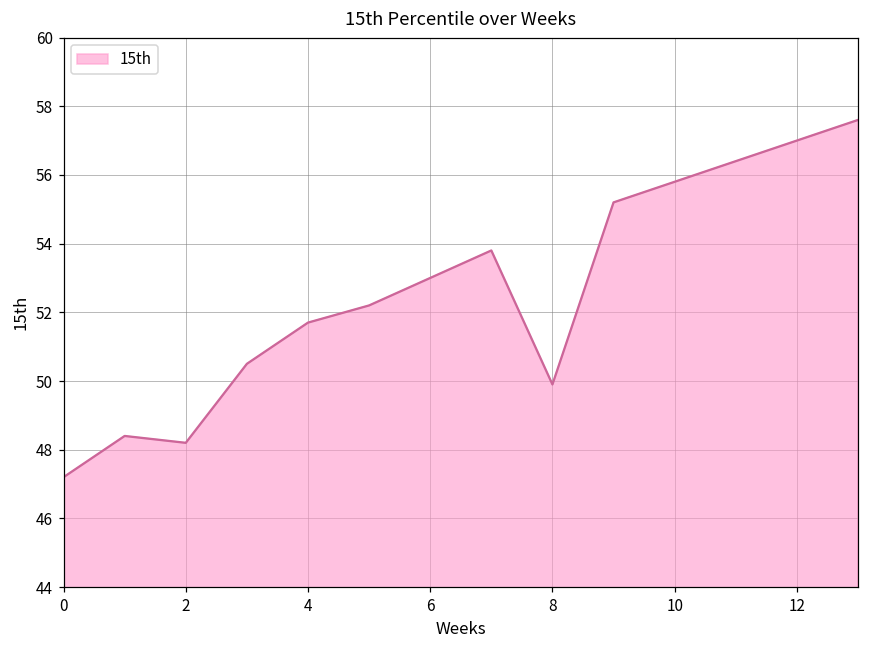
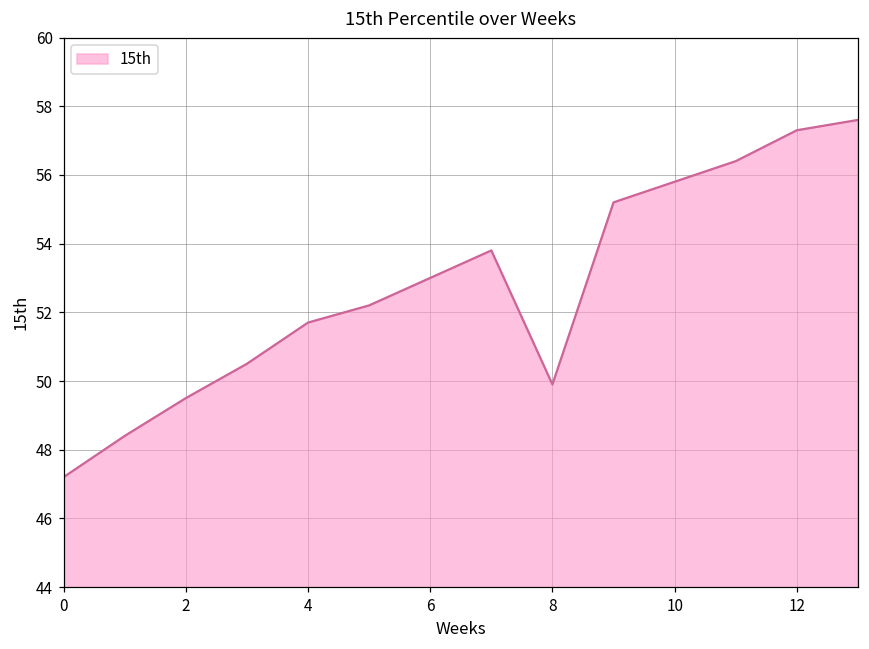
2: 48.2 -> 49.5
12: 57.0 -> 57.3
